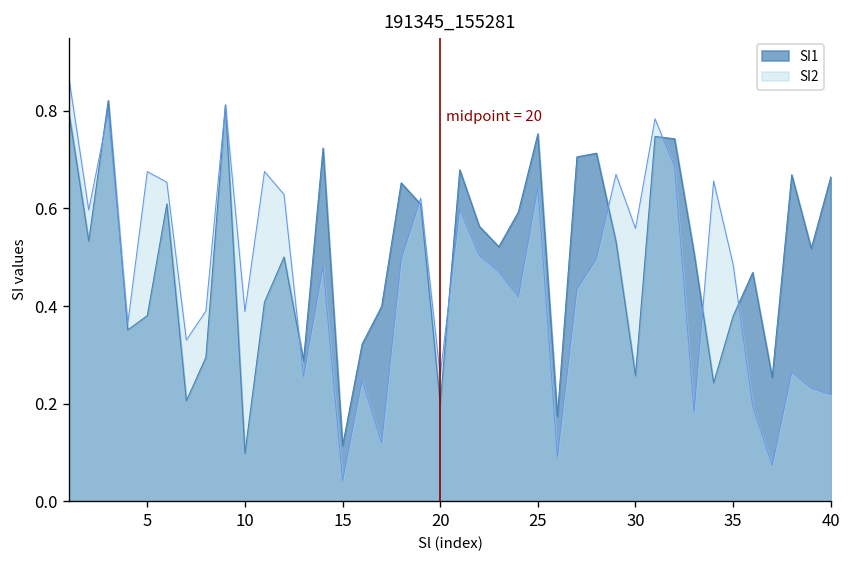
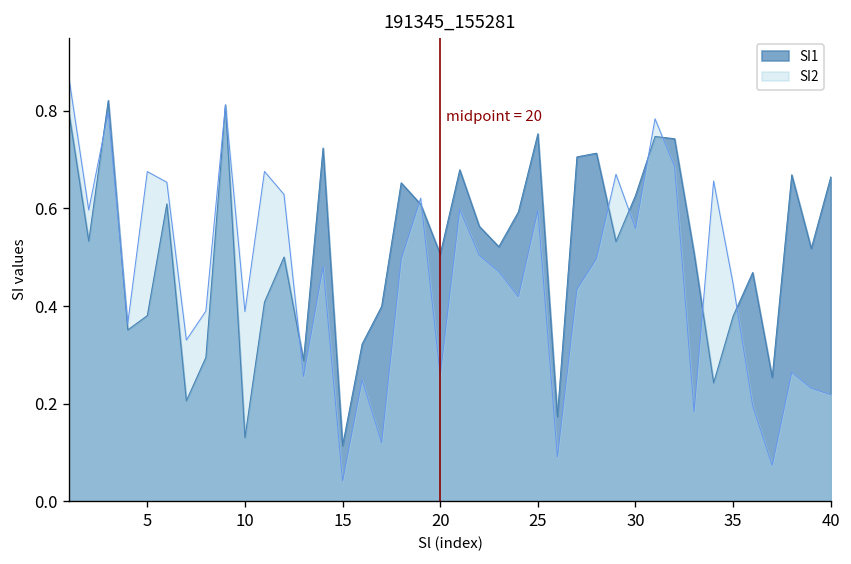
SI1, 10: 0.10 -> 0.13
SI1, 20: 0.20 -> 0.51
SI2, 25: 0.64 -> 0.60
SI1, 30: 0.26 -> 0.63
SI2, 35: 0.49 -> 0.44
